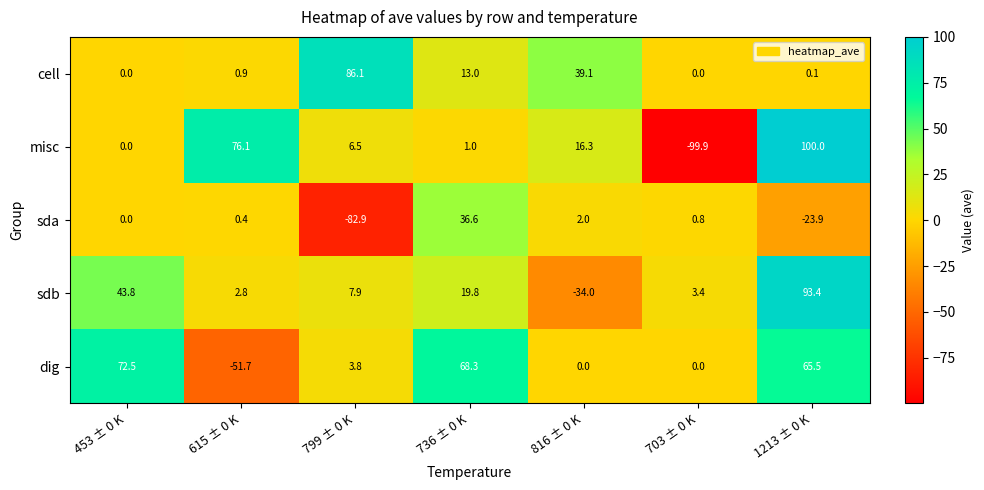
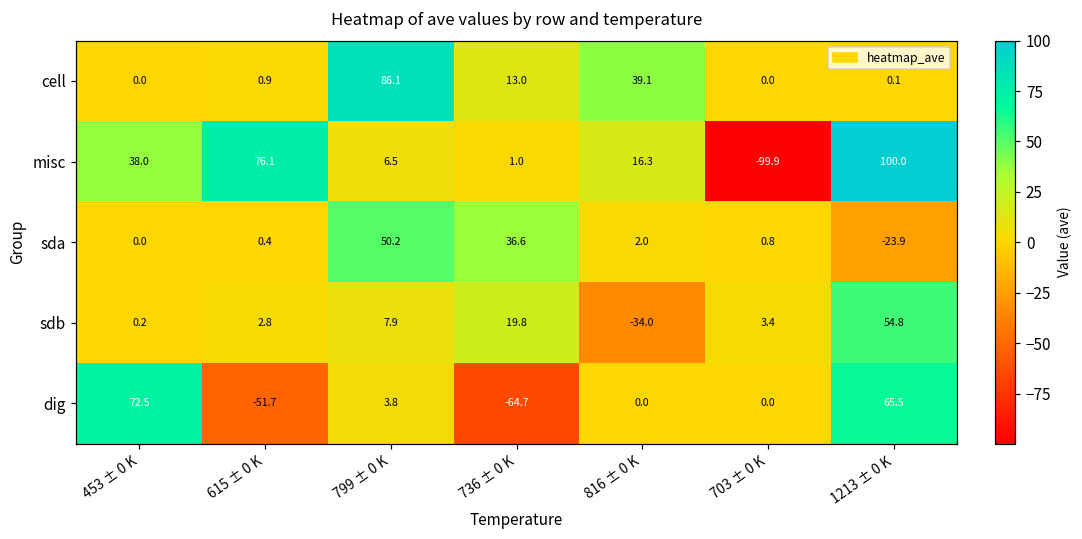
misc, 453 ± 0 K: 0.0 -> 38.0
sda, 799 ± 0 K: -82.9 -> 50.2
sdb, 453 ± 0 K: 43.8 -> 0.2
sdb, 1213 ± 0 K: 93.4 -> 54.8
dig, 736 ± 0 K: 68.3 -> -64.7
